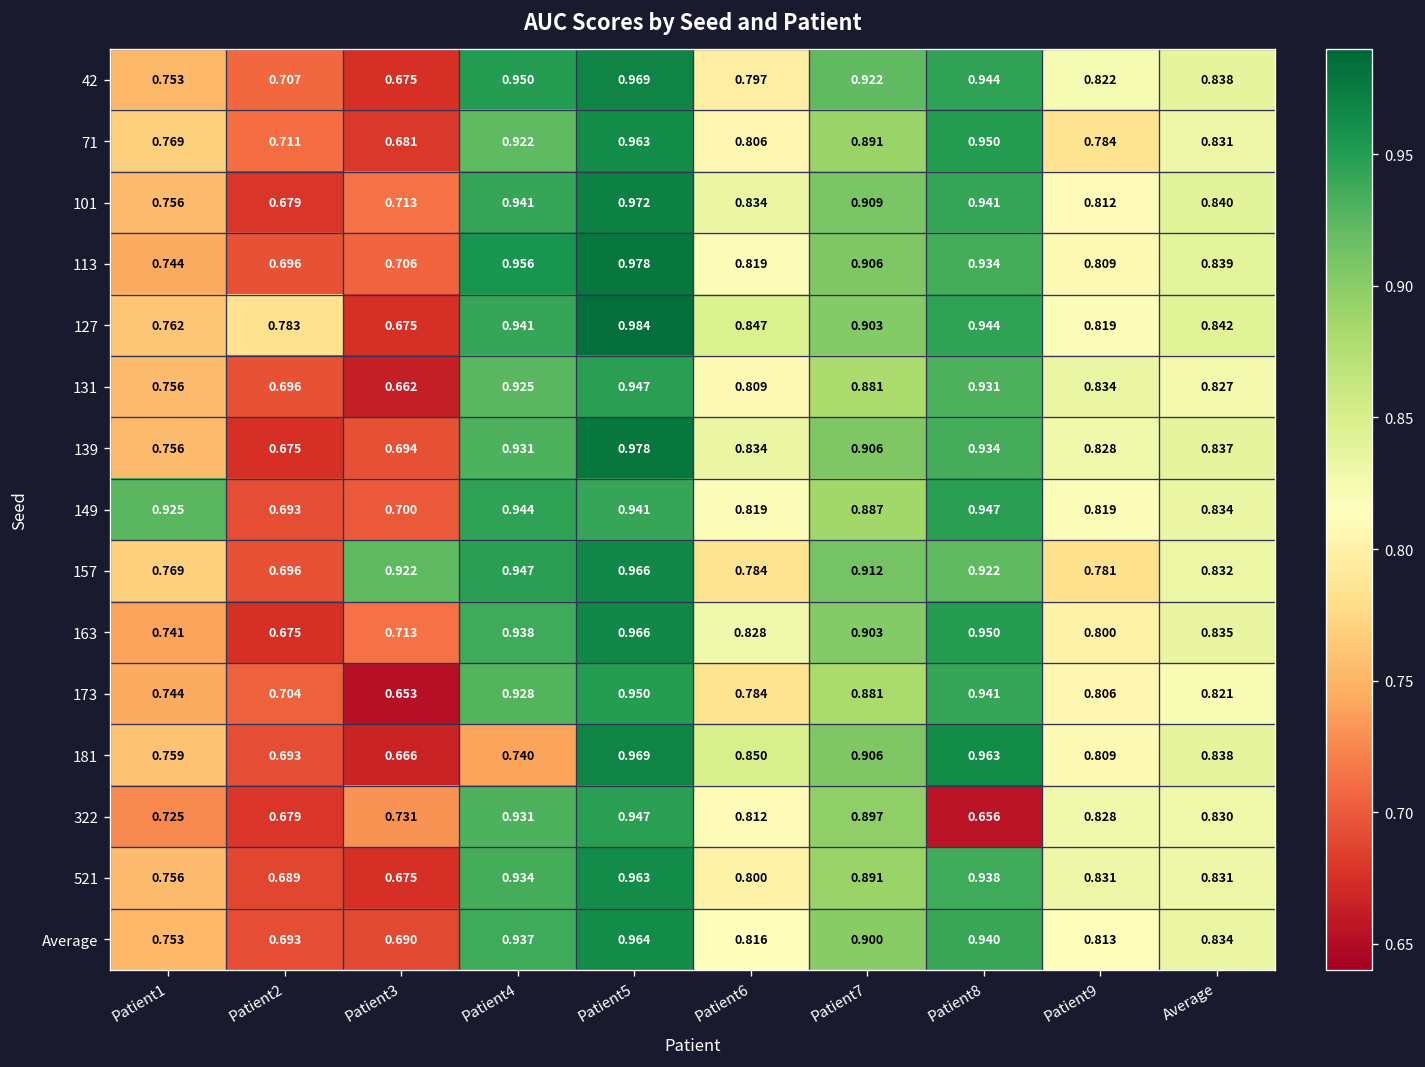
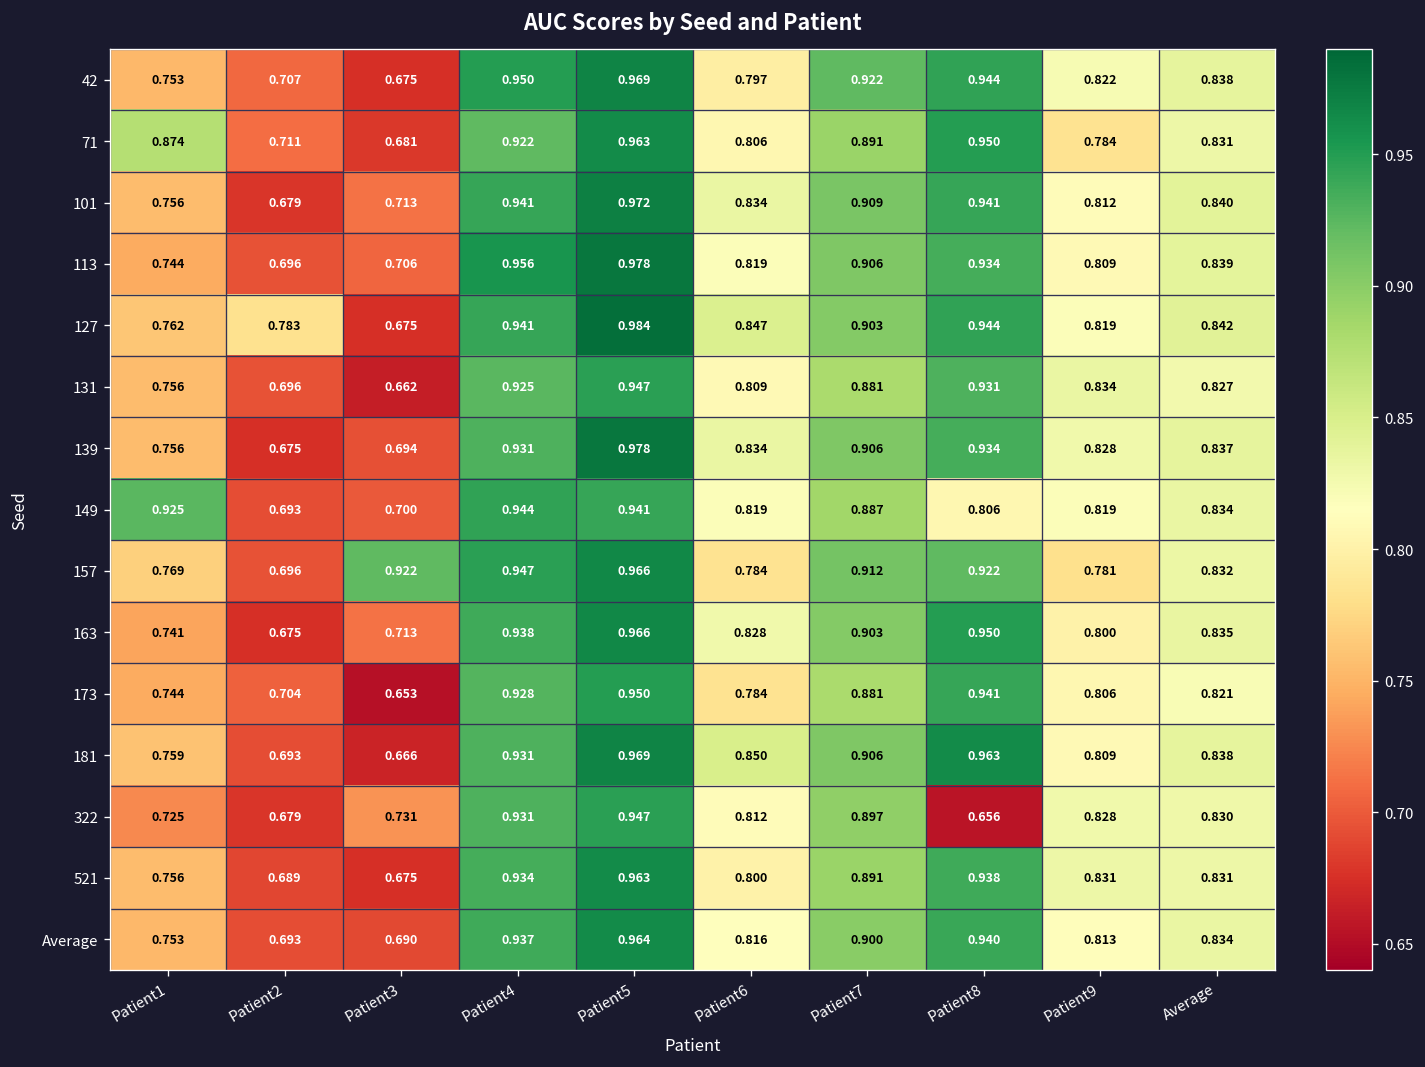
71, Patient1: 0.769 -> 0.874
149, Patient8: 0.947 -> 0.806
181, Patient4: 0.740 -> 0.931
